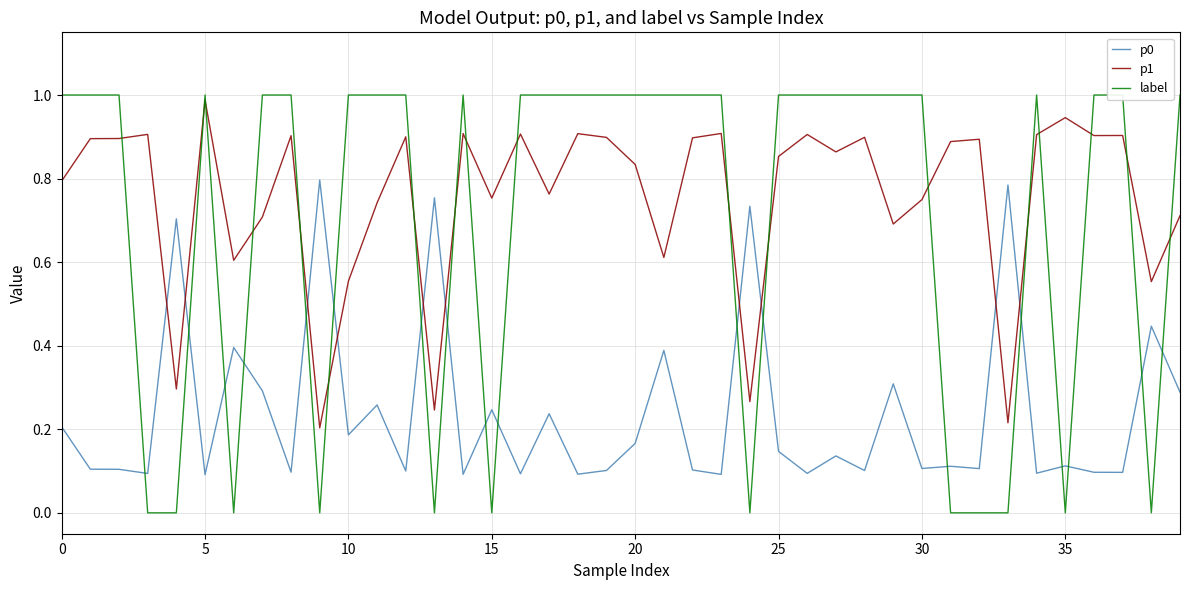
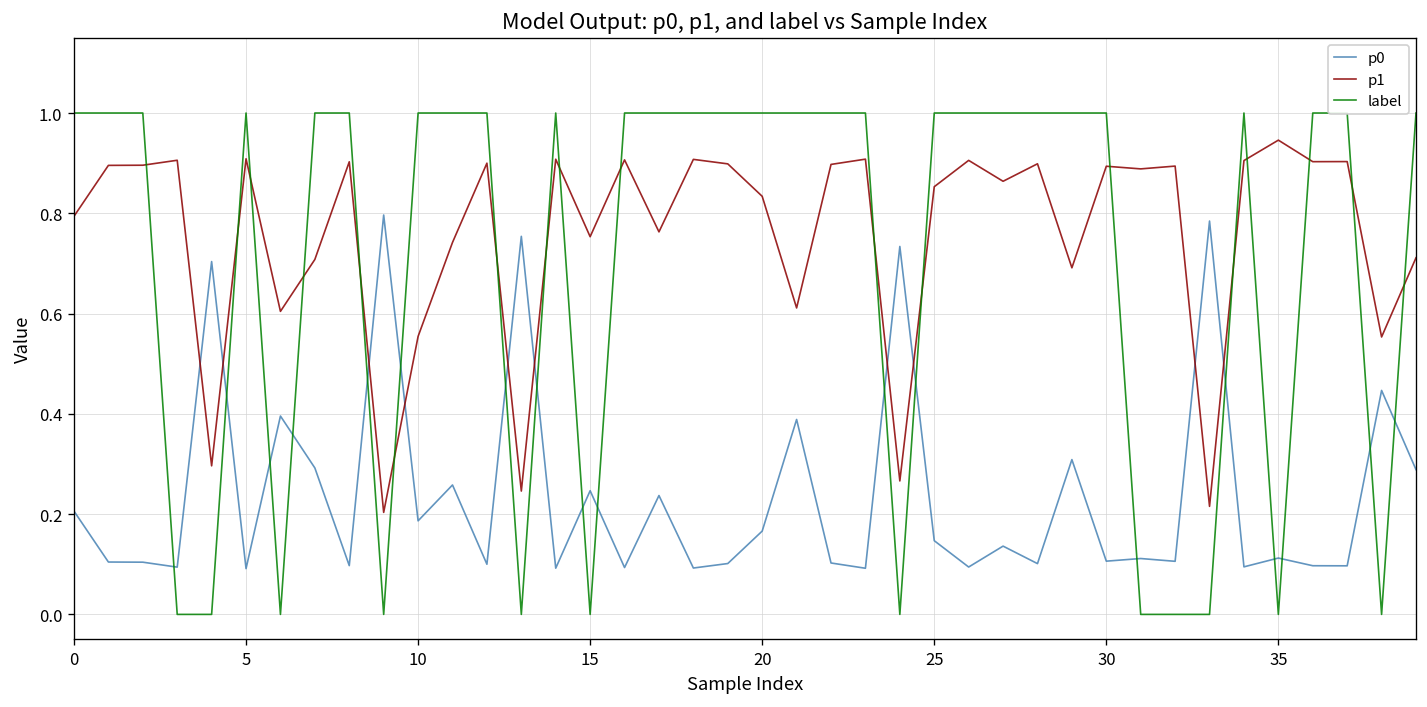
p1, 5: 0.99 -> 0.91
p1, 30: 0.75 -> 0.89
